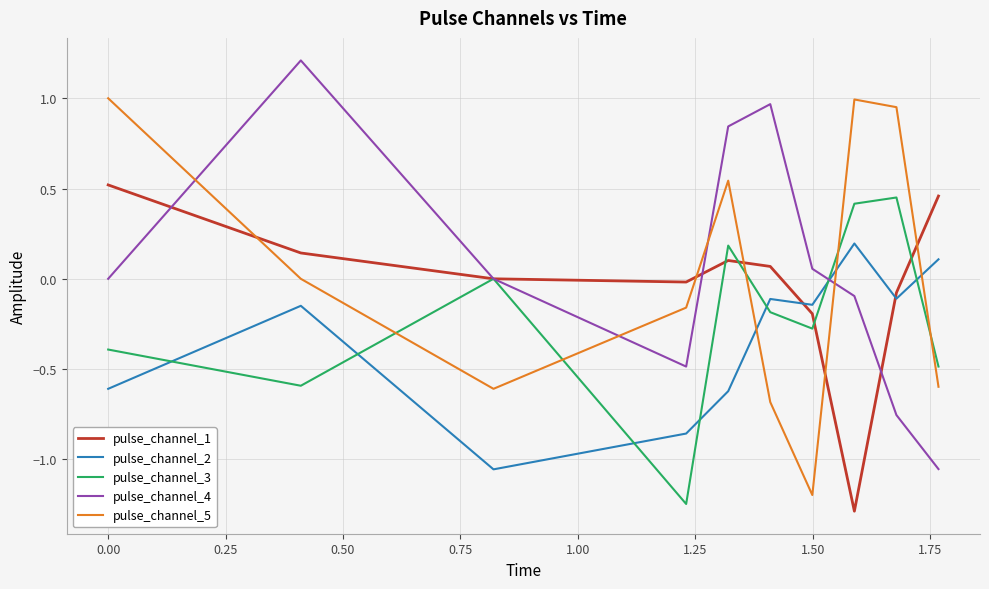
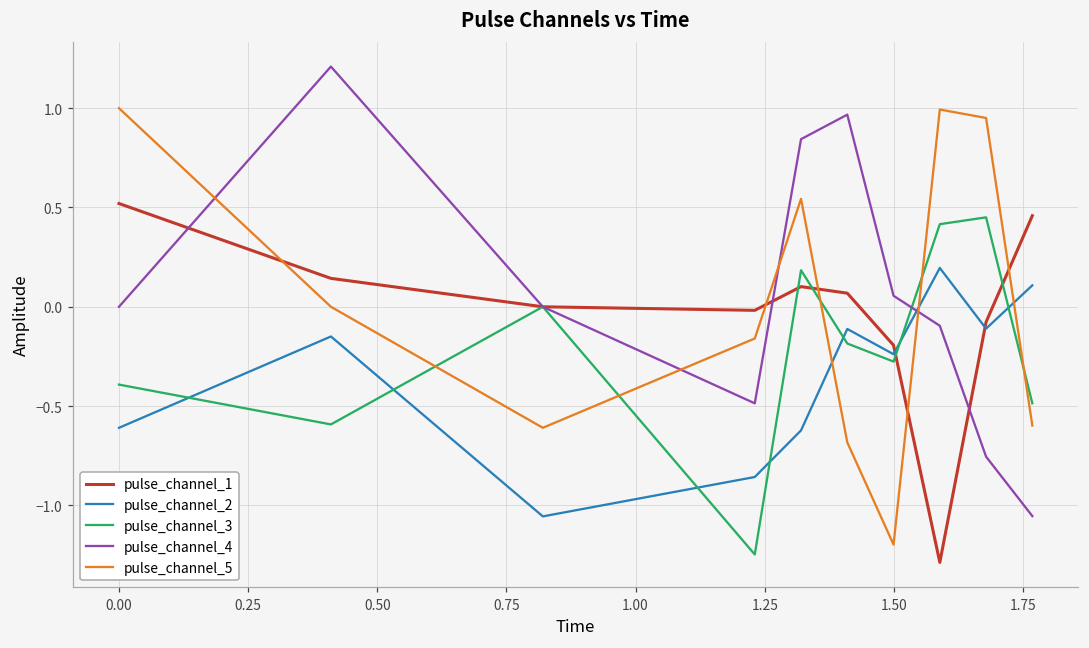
pulse_channel_2, 1.50: -0.14 -> -0.24
